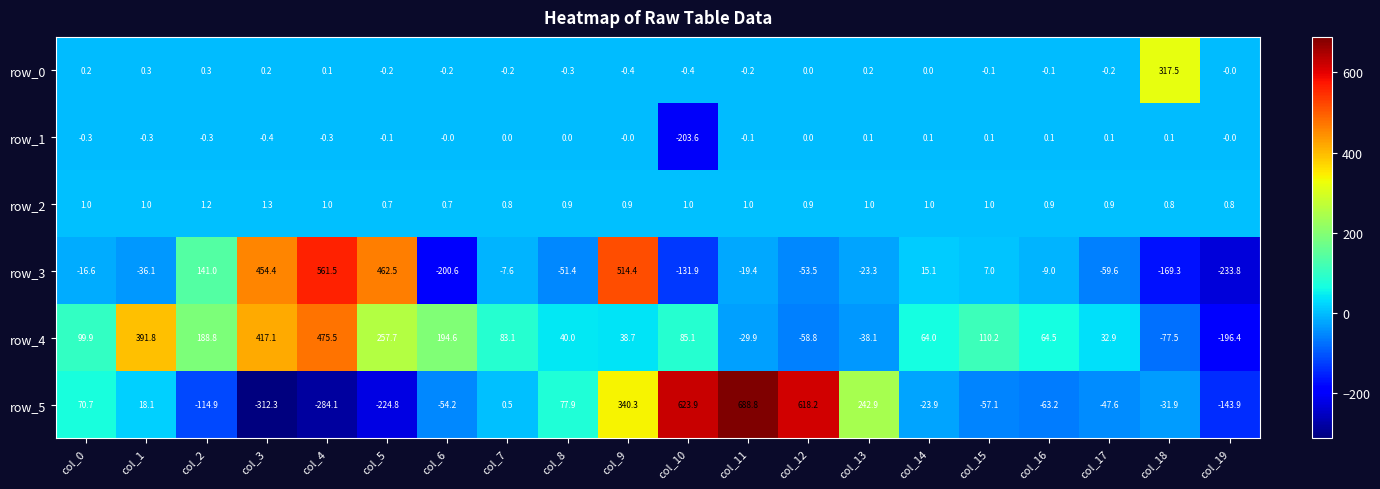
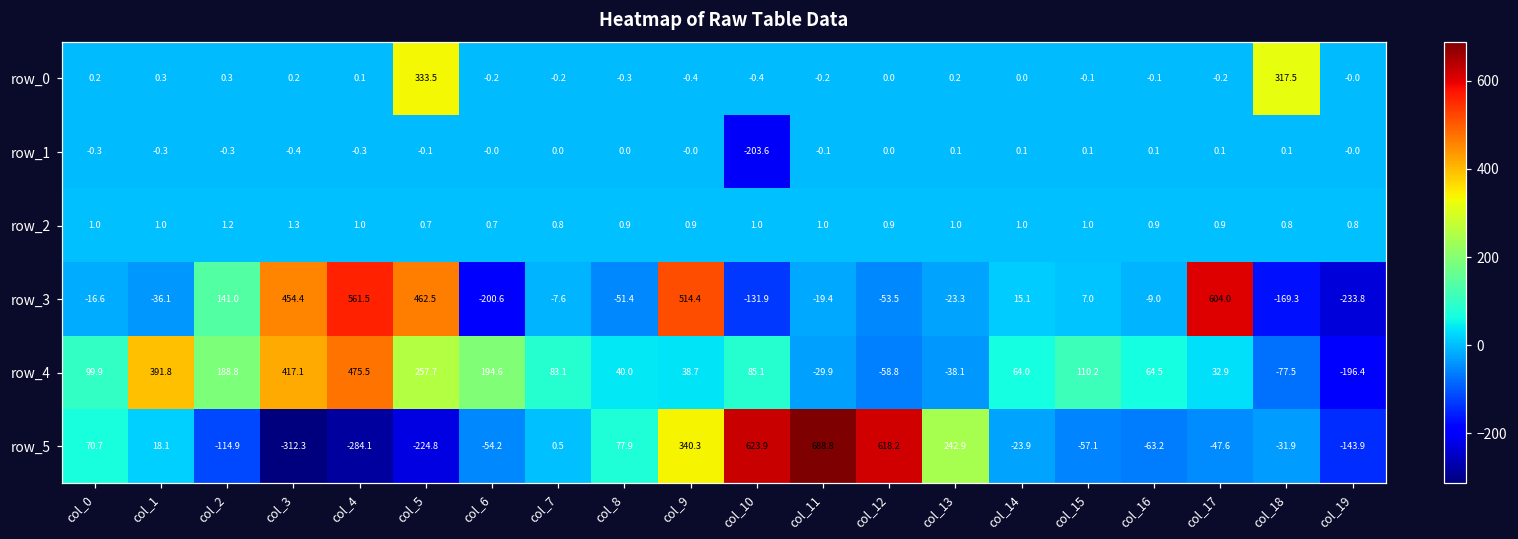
row_0, col_5: -0.2 -> 333.5
row_3, col_17: -59.6 -> 604.0
